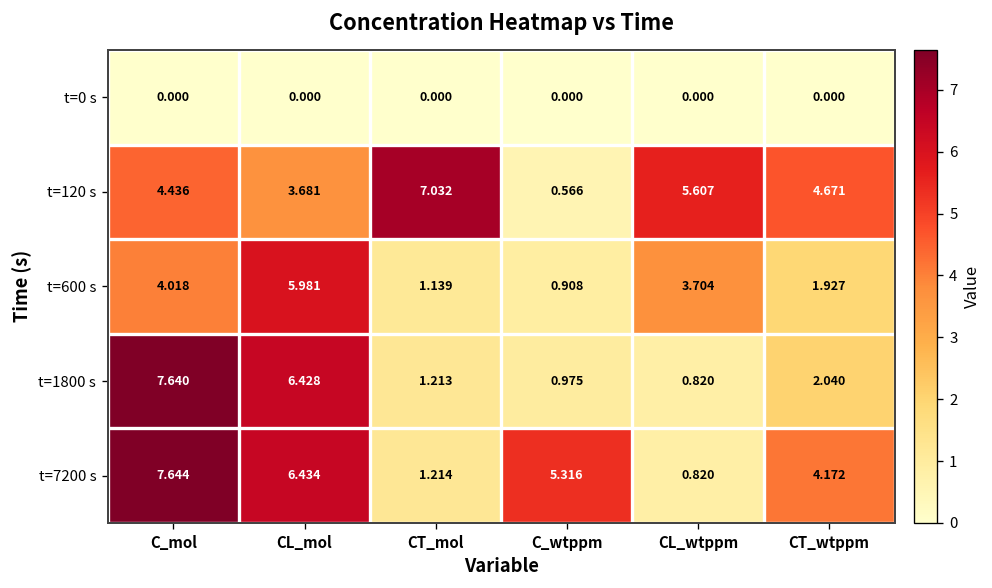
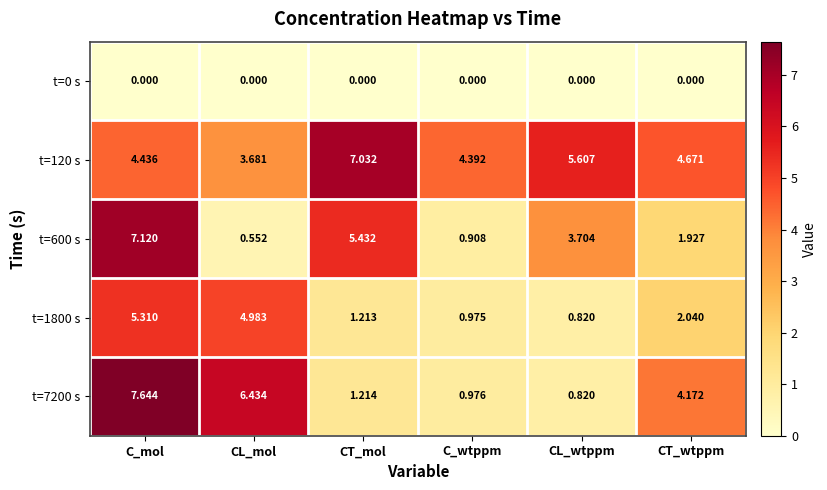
t=120 s, C_wtppm: 0.566 -> 4.392
t=600 s, C_mol: 4.018 -> 7.120
t=600 s, CL_mol: 5.981 -> 0.552
t=600 s, CT_mol: 1.139 -> 5.432
t=1800 s, C_mol: 7.640 -> 5.310
t=1800 s, CL_mol: 6.428 -> 4.983
t=7200 s, C_wtppm: 5.316 -> 0.976
